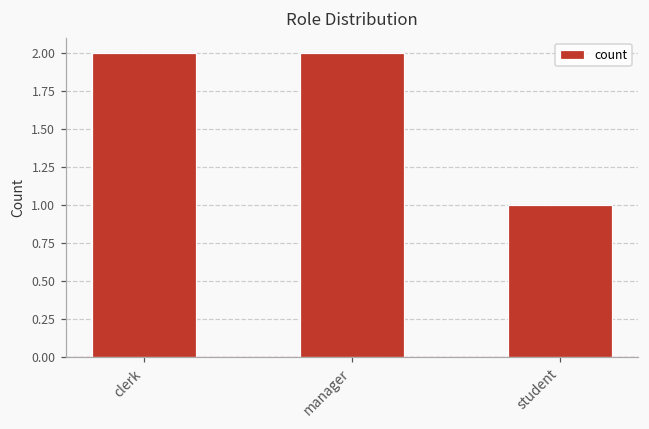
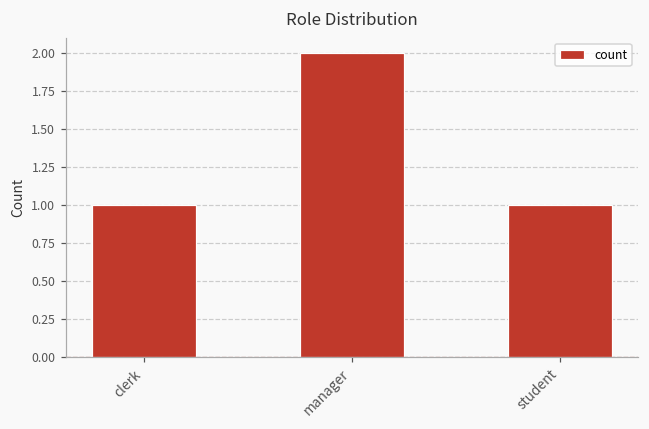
clerk: 2 -> 1
